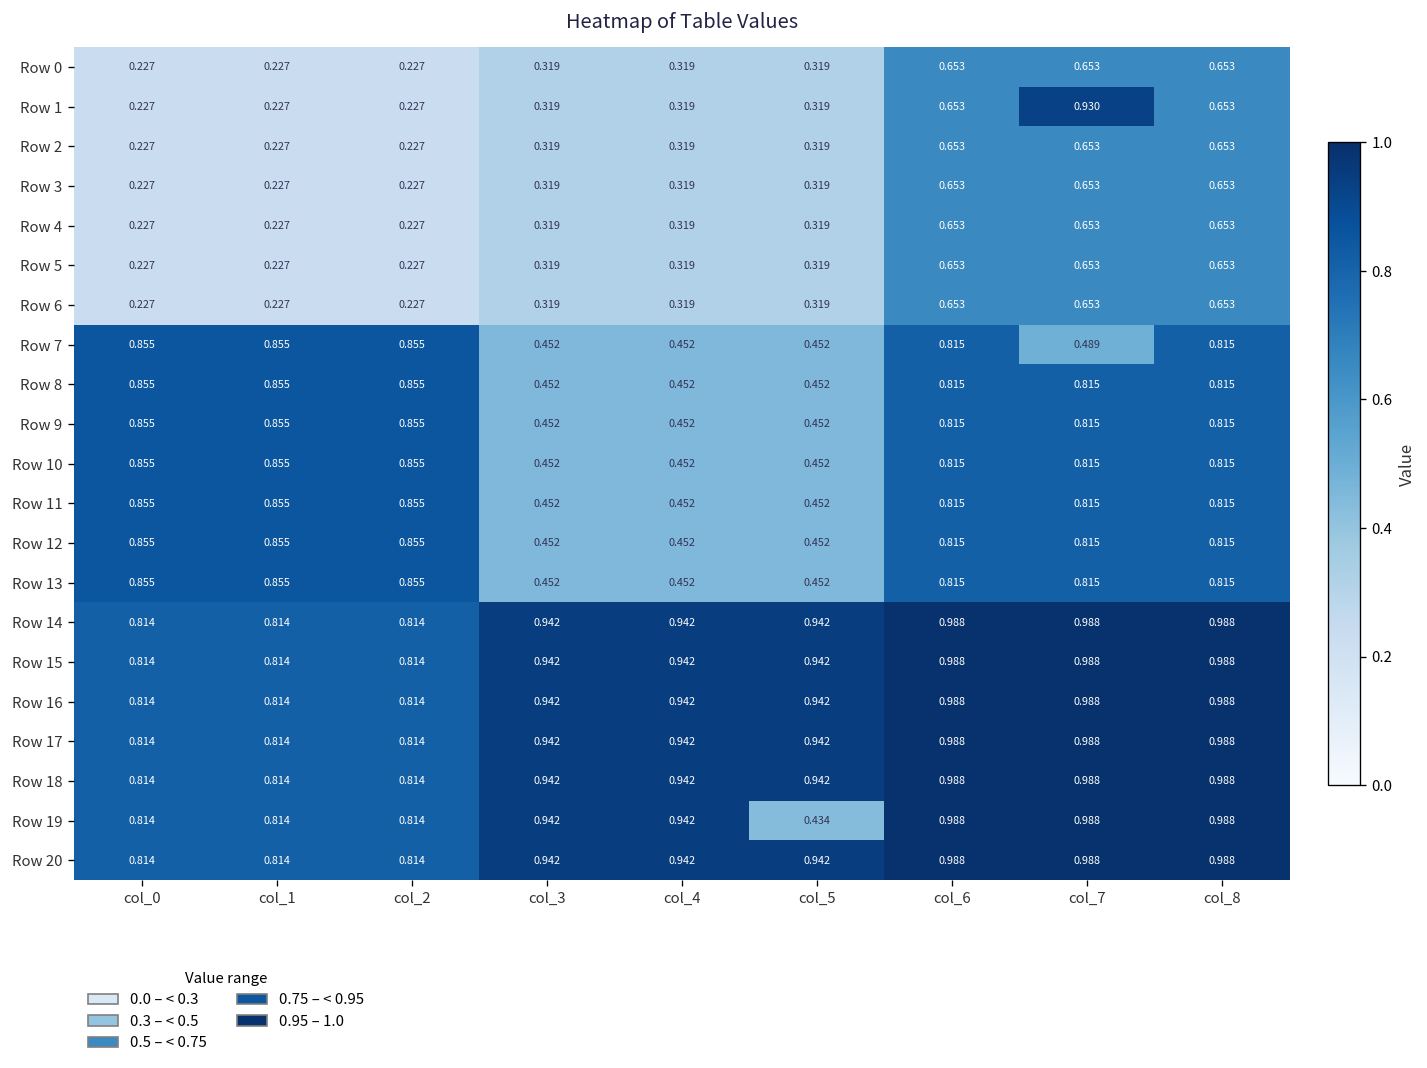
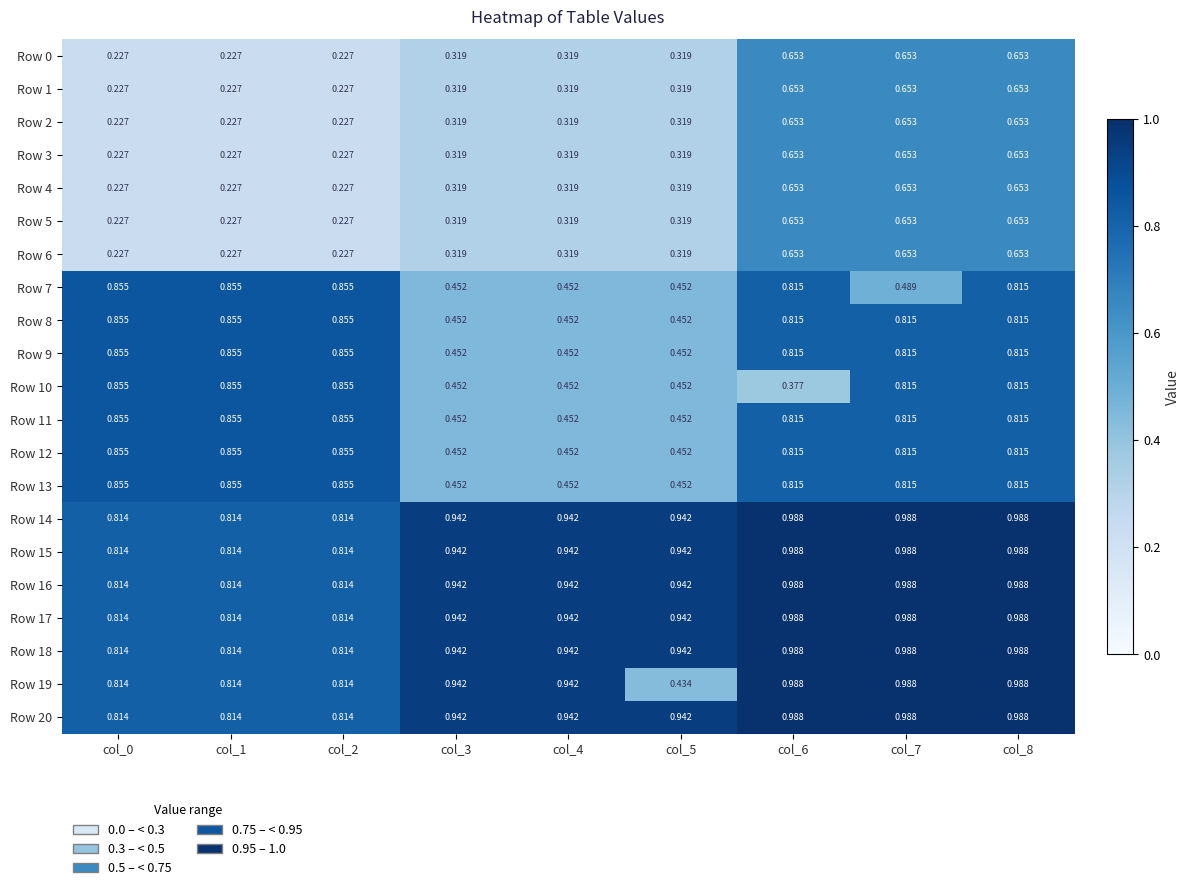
Row 1, col_7: 0.930 -> 0.653
Row 10, col_6: 0.815 -> 0.377
